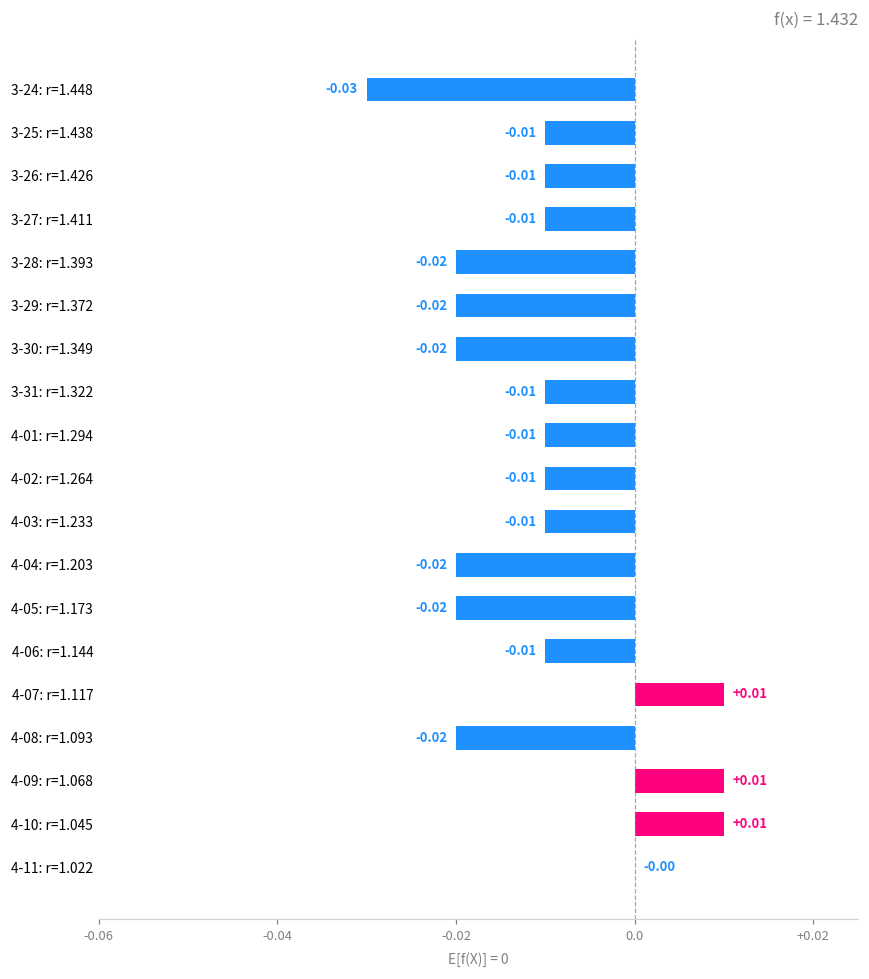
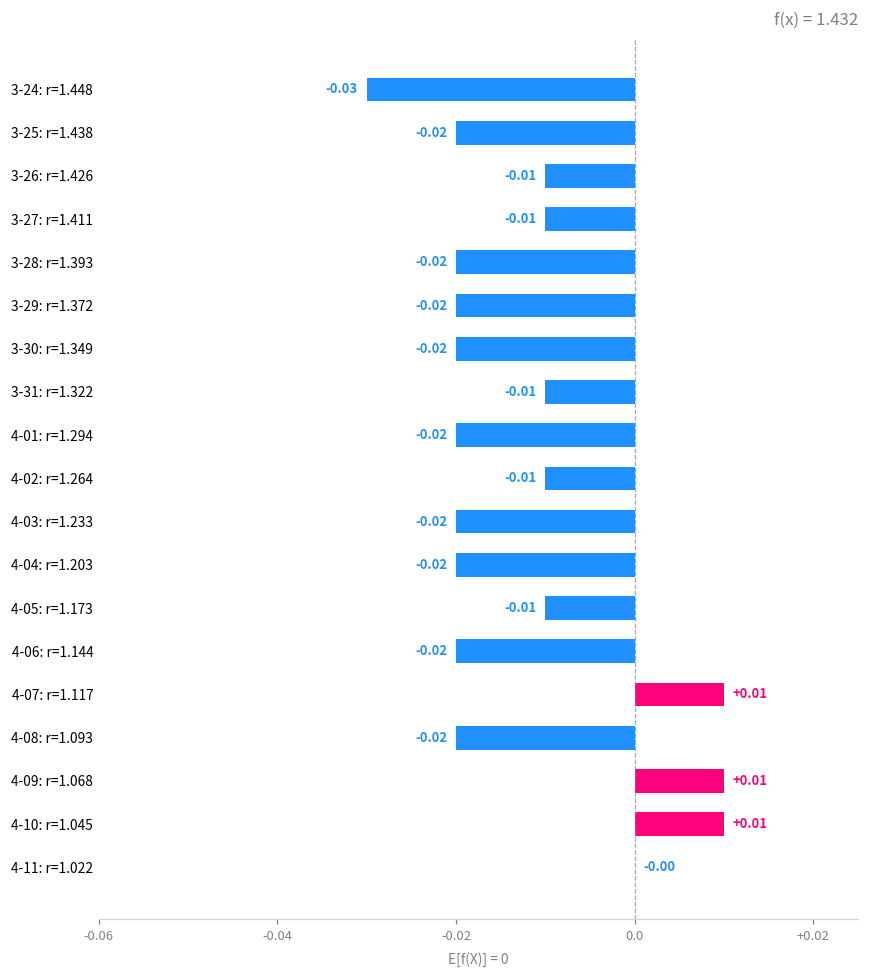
3-25: r=1.438: -0.01 -> -0.02
4-01: r=1.294: -0.01 -> -0.02
4-03: r=1.233: -0.01 -> -0.02
4-05: r=1.173: -0.02 -> -0.01
4-06: r=1.144: -0.01 -> -0.02
